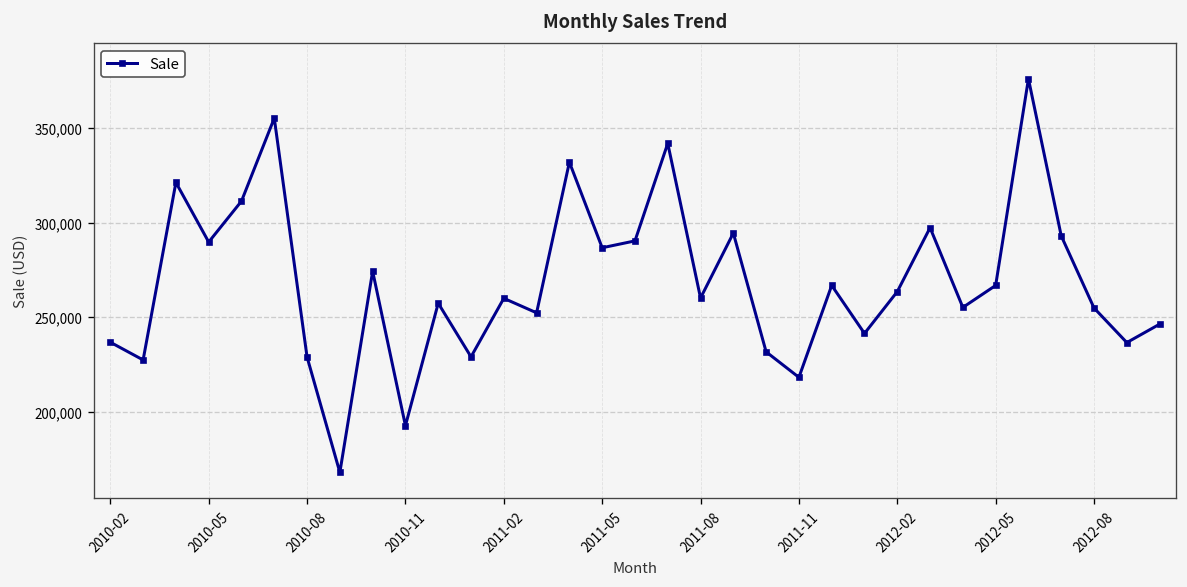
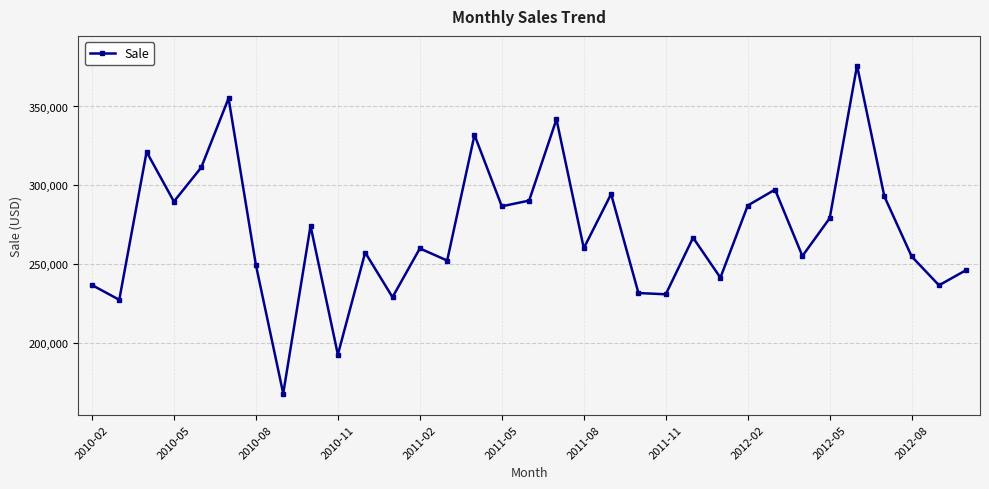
2010-08: 229,000 -> 249,000
2011-11: 218,000 -> 231,000
2012-02: 263,000 -> 287,000
2012-05: 267,000 -> 279,000
